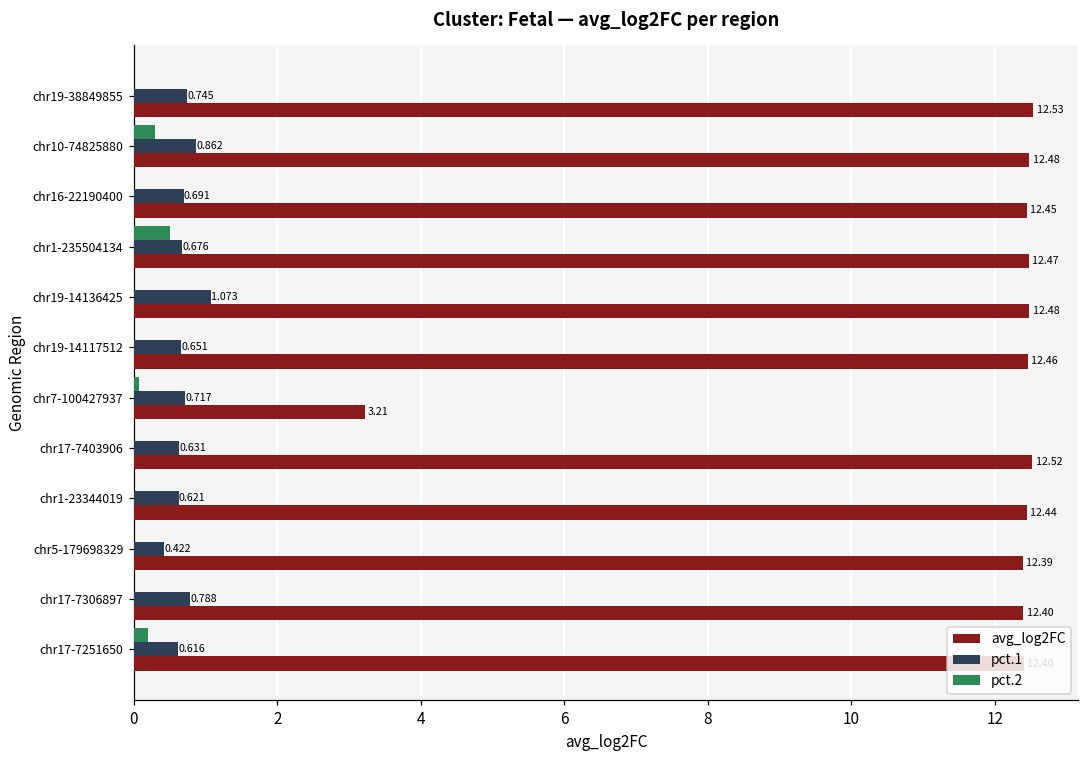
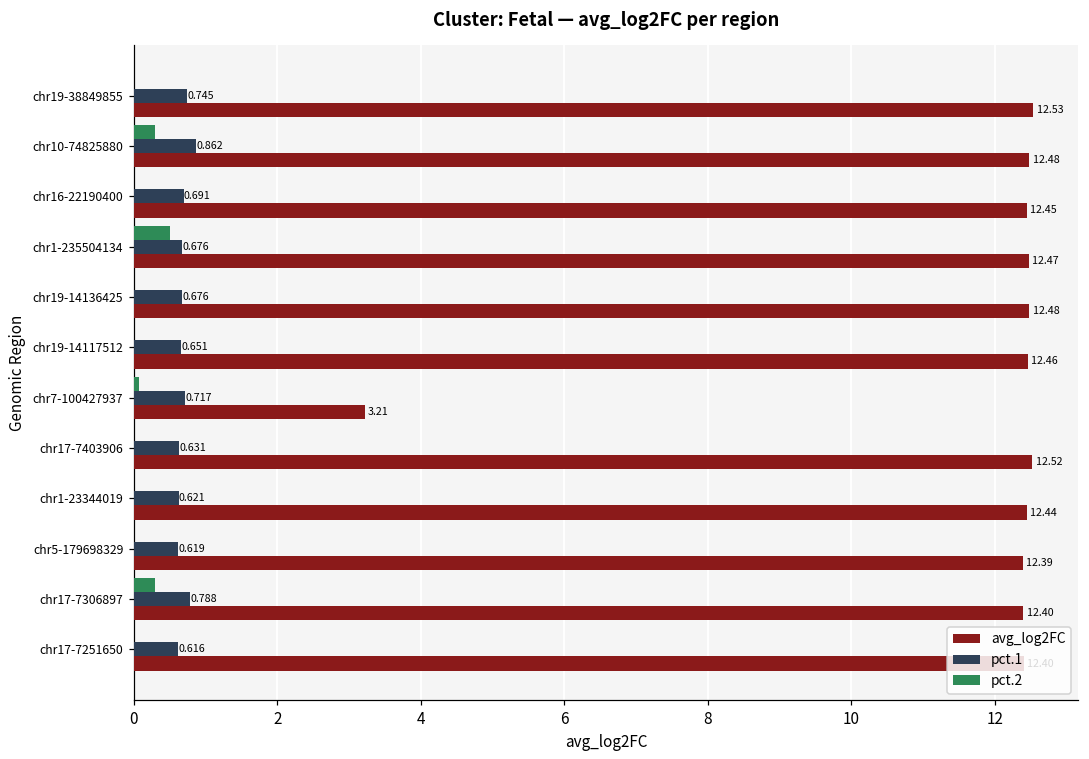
pct.1, chr19-14136425: 1.073 -> 0.676
pct.1, chr5-179698329: 0.422 -> 0.619
pct.2, chr17-7306897: 0.0 -> 0.3
pct.2, chr17-7251650: 0.2 -> 0.0
